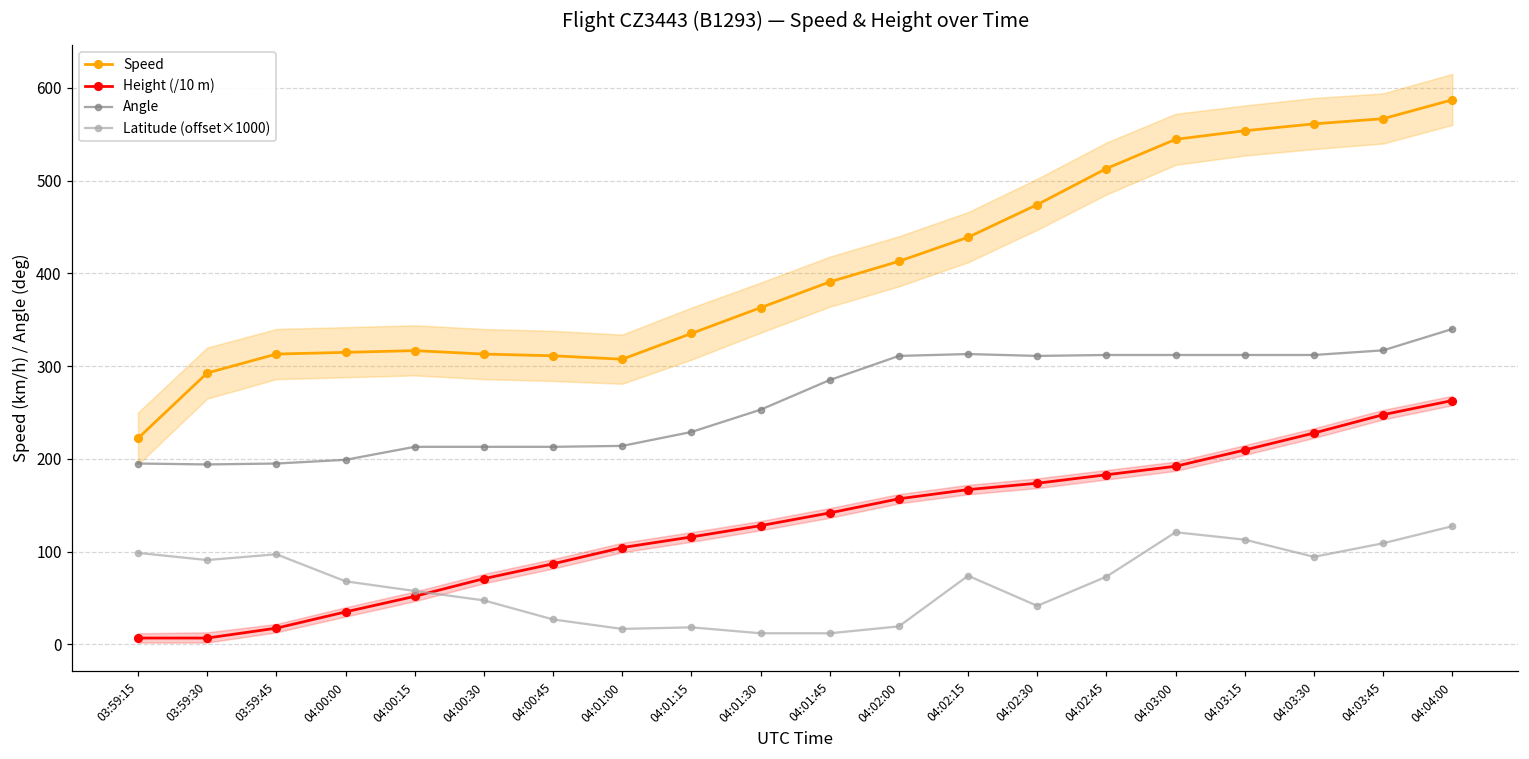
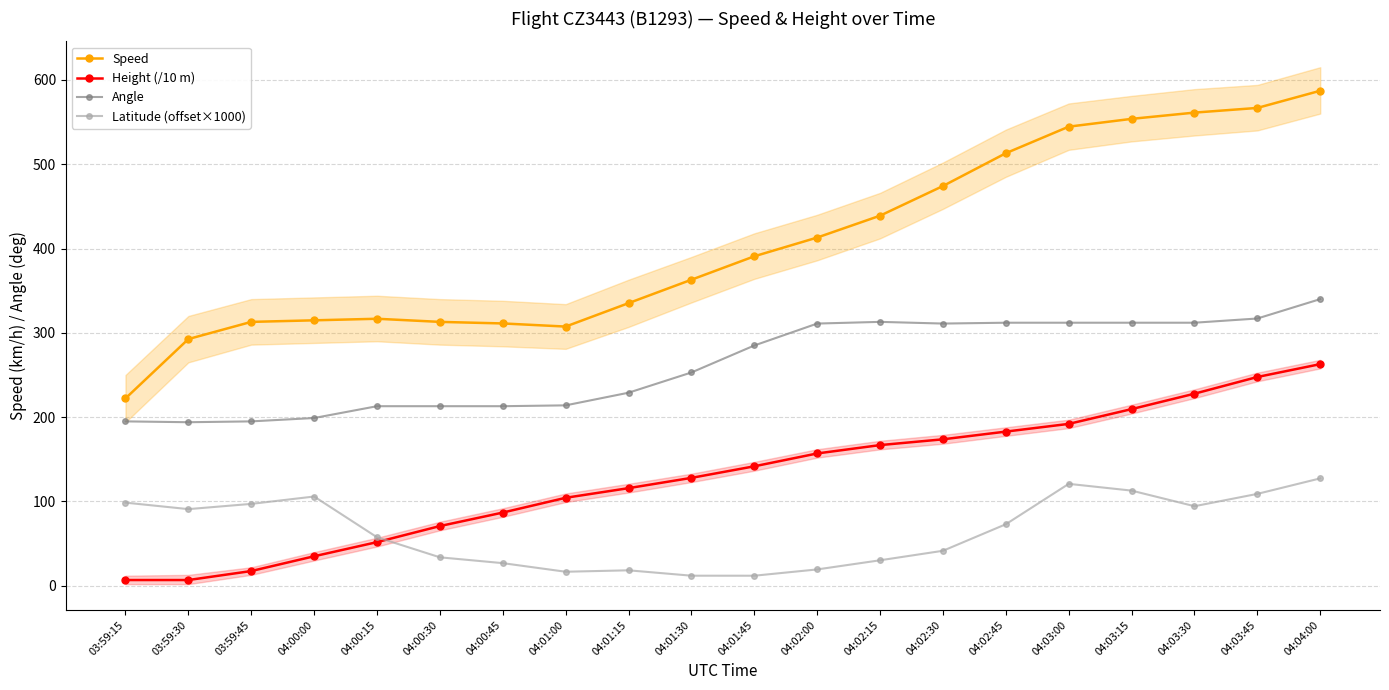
Latitude (offset×1000), 04:00:00: 70 -> 110
Latitude (offset×1000), 04:00:30: 50 -> 30
Latitude (offset×1000), 04:02:15: 70 -> 30
